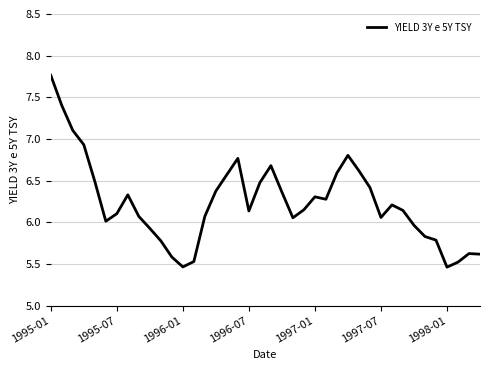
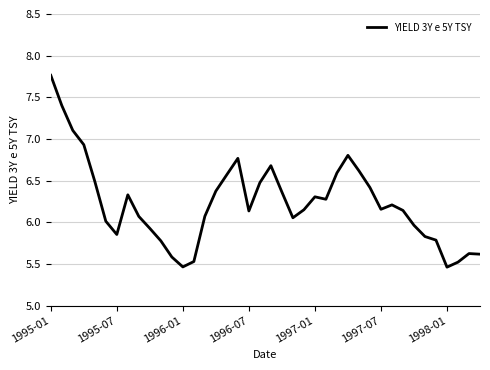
1995-07: 6.1 -> 5.9
1997-07: 6.1 -> 6.2
